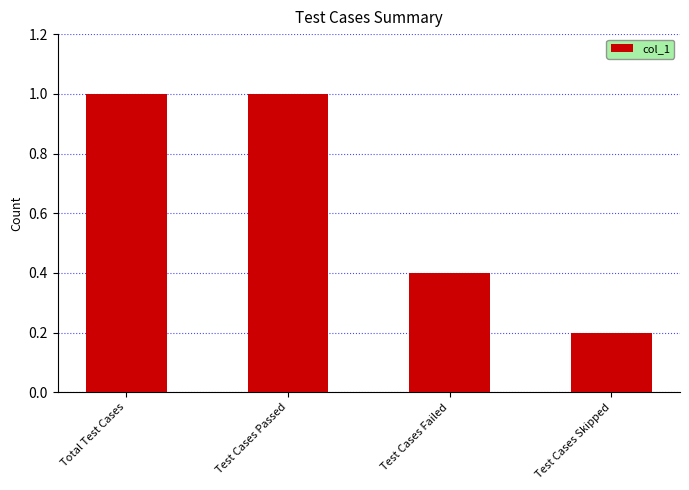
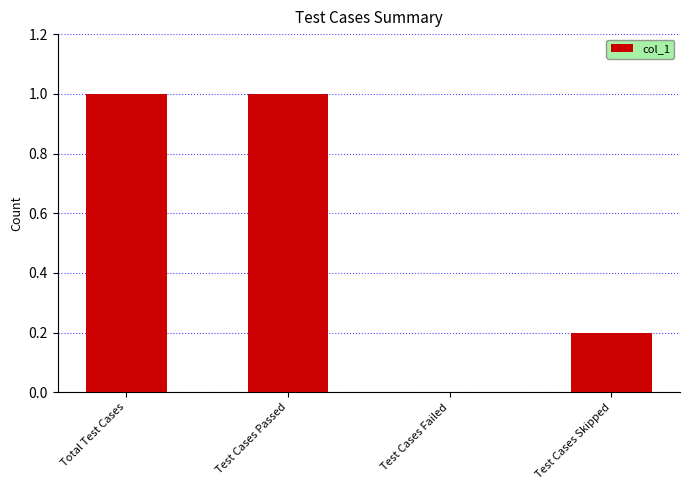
Test Cases Failed: 0.4 -> 0.0
